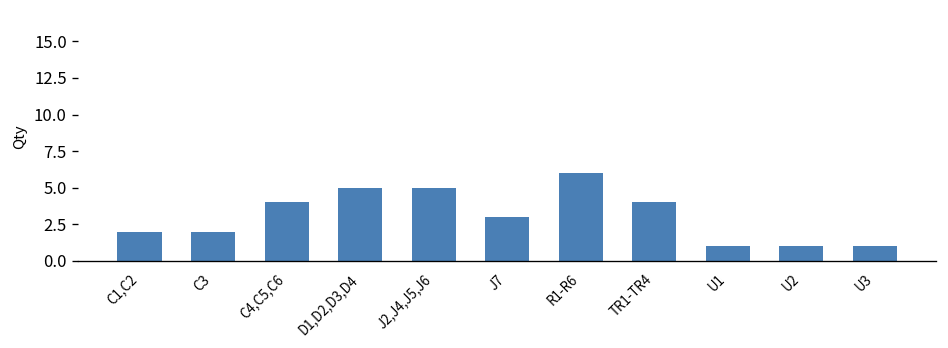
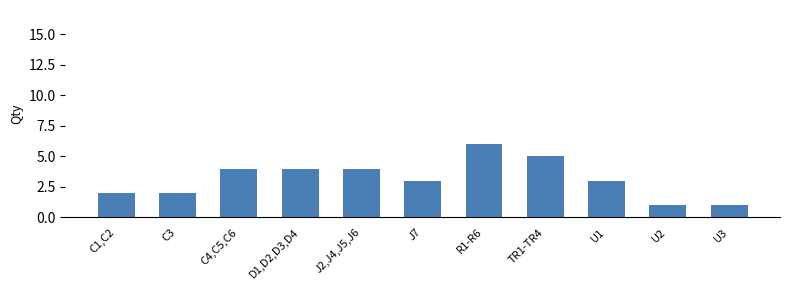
D1,D2,D3,D4: 5 -> 4
J2,J4,J5,J6: 5 -> 4
TR1-TR4: 4 -> 5
U1: 1 -> 3
